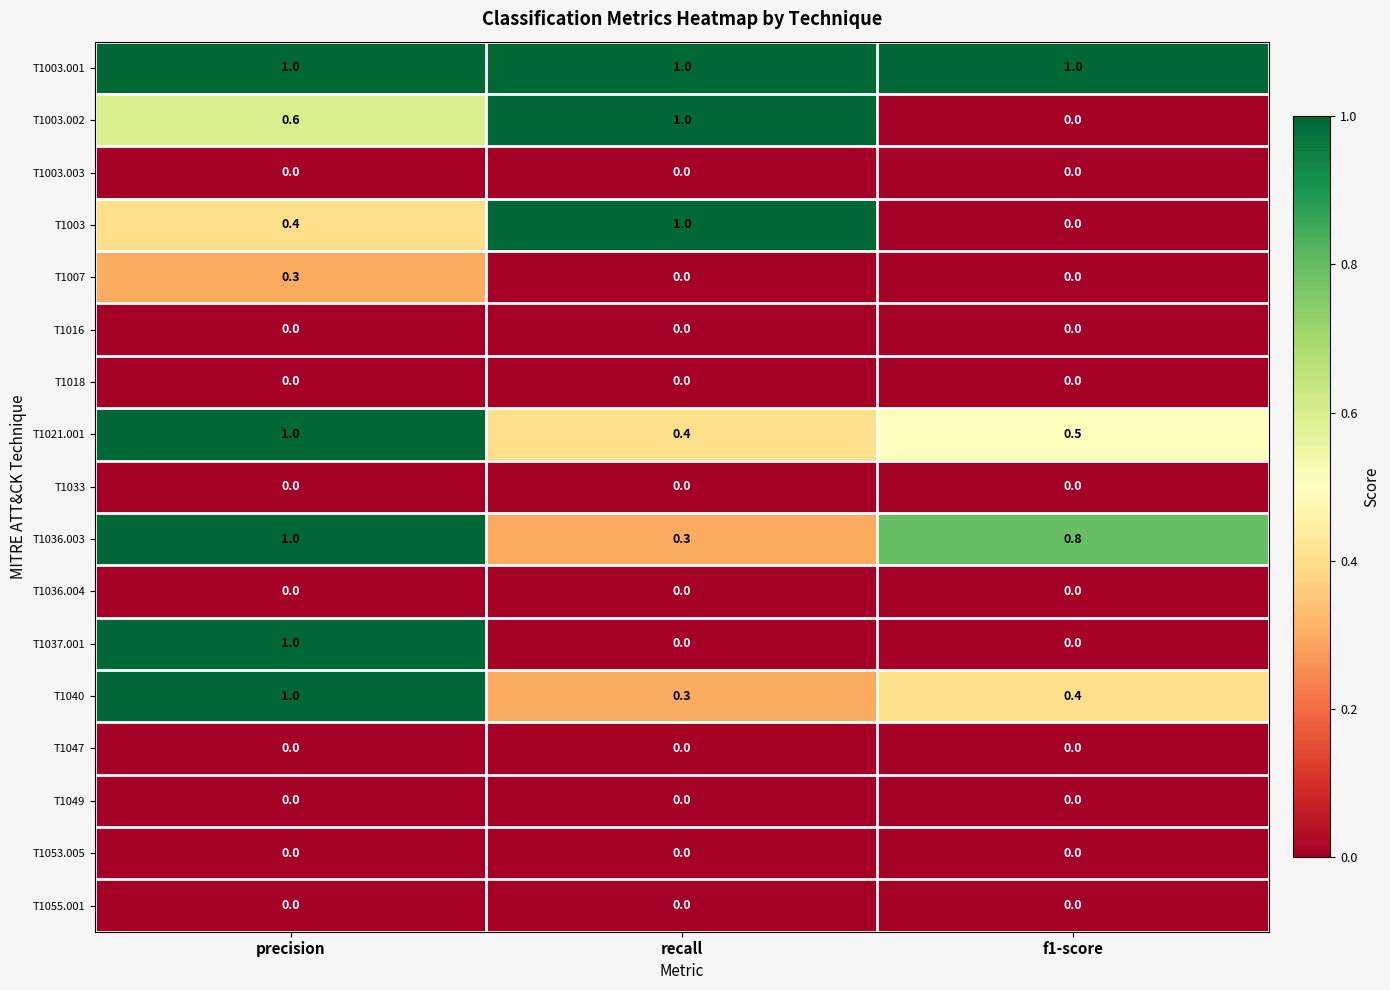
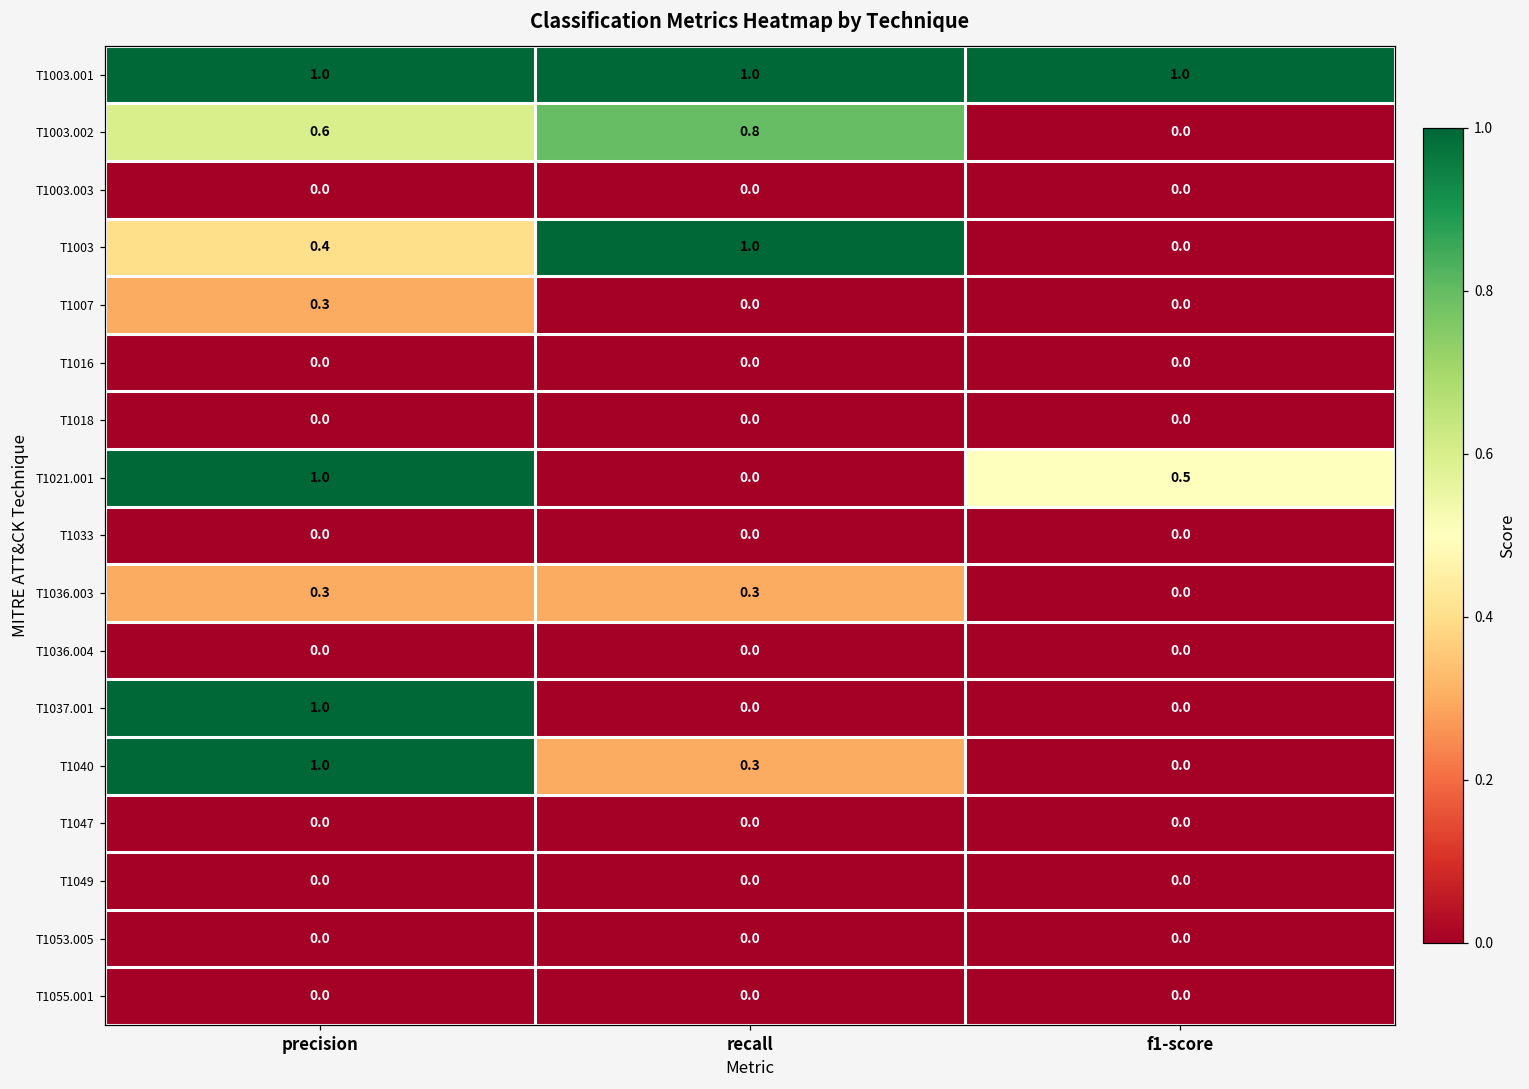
T1003.002, recall: 1.0 -> 0.8
T1021.001, recall: 0.4 -> 0.0
T1036.003, precision: 1.0 -> 0.3
T1036.003, f1-score: 0.8 -> 0.0
T1040, f1-score: 0.4 -> 0.0
